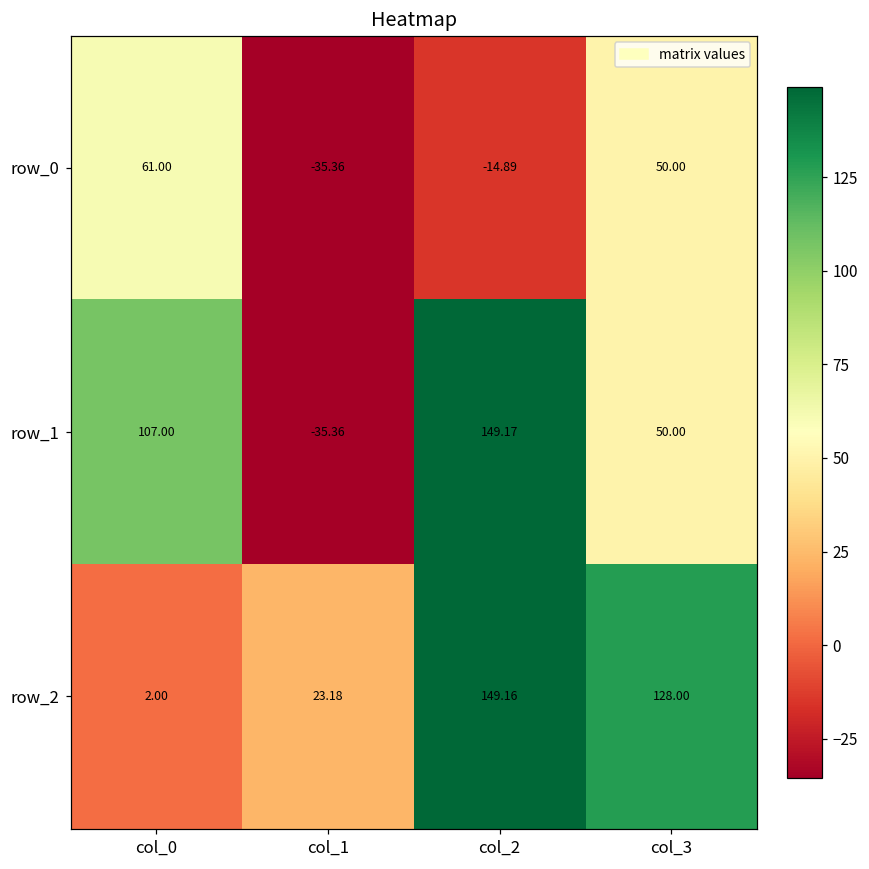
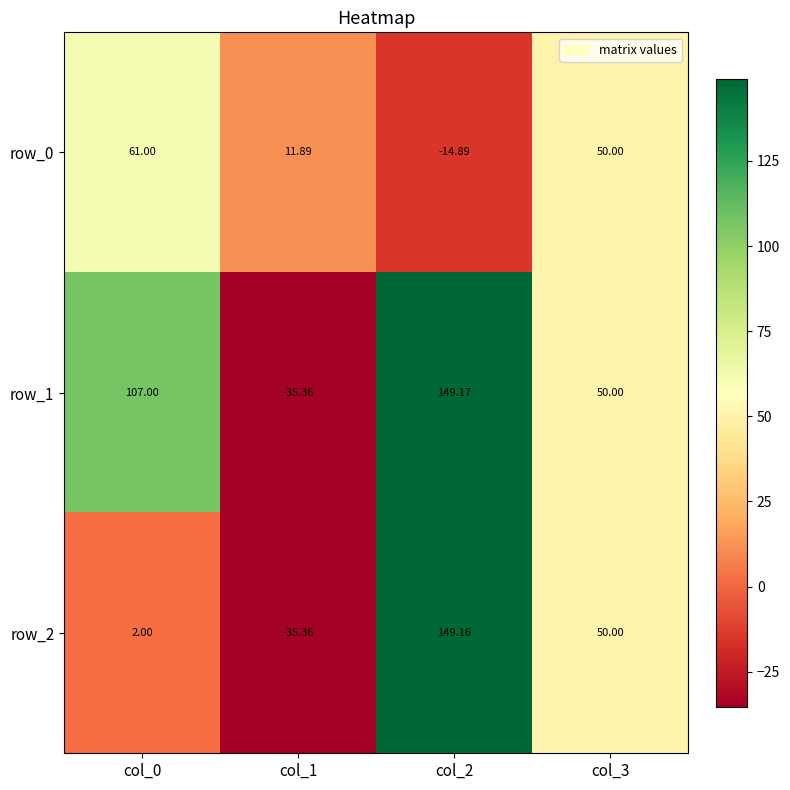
row_0, col_1: -35.36 -> 11.89
row_2, col_1: 23.18 -> -35.36
row_2, col_3: 128.00 -> 50.00
